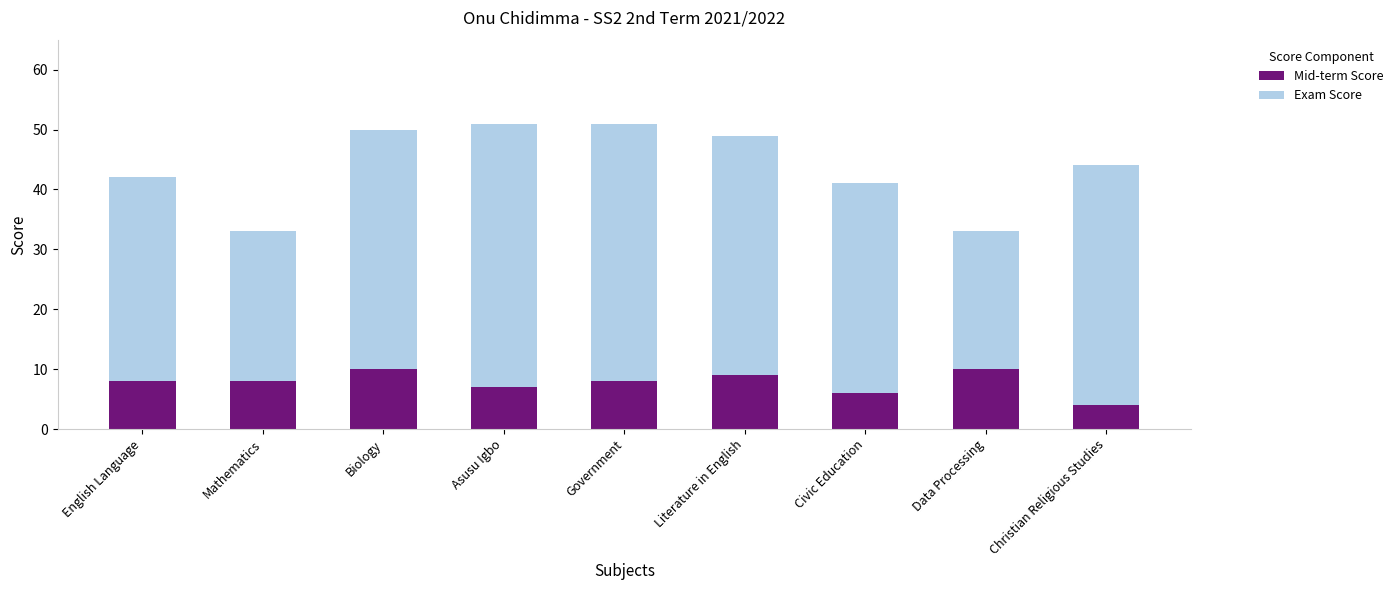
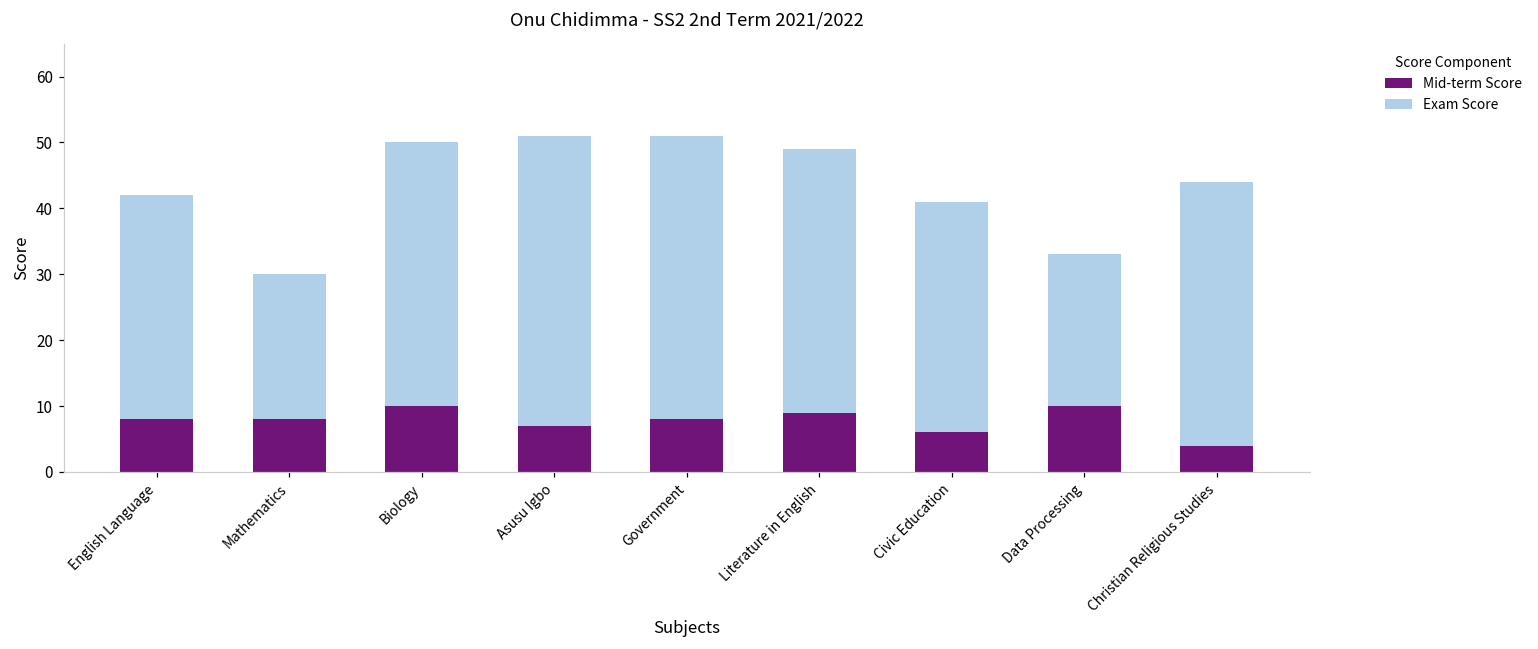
Exam Score, Mathematics: 25 -> 22
